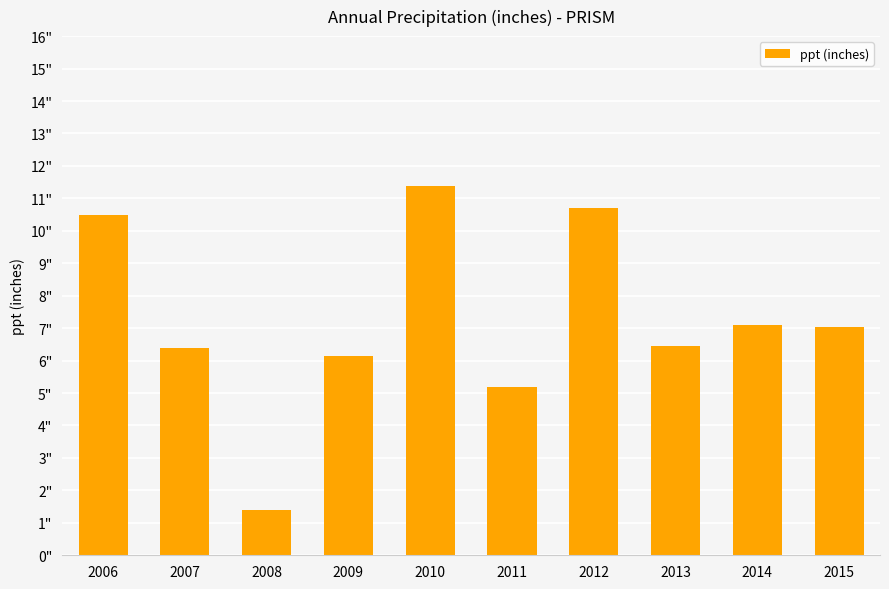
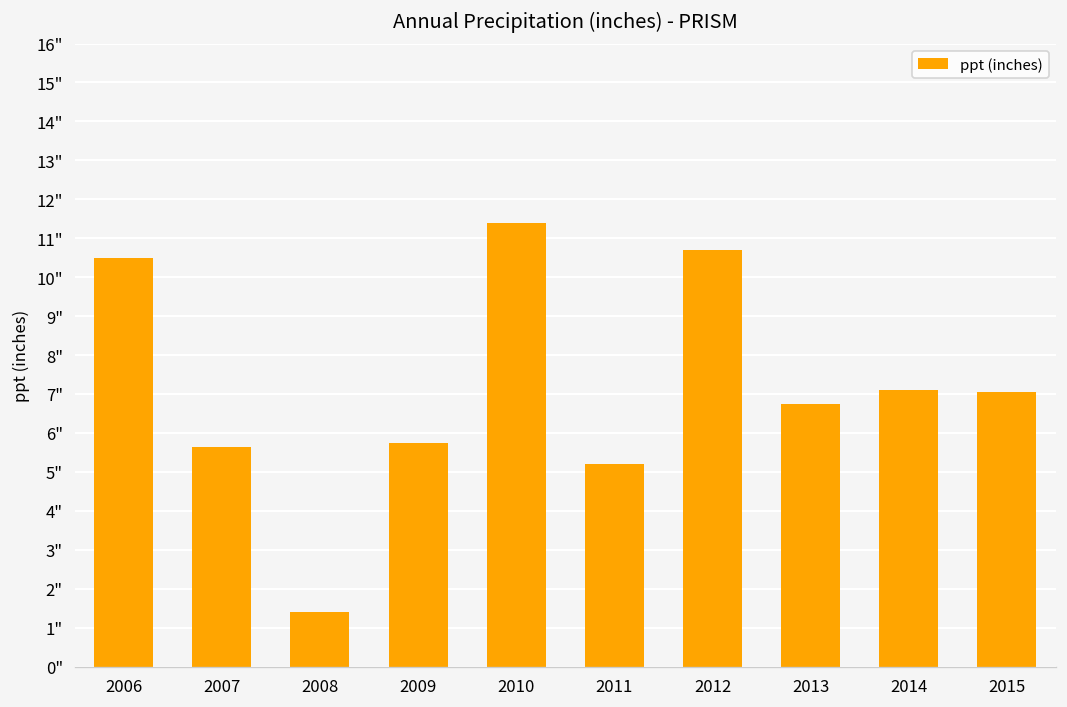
2007: 6.4" -> 5.6"
2009: 6.2" -> 5.7"
2013: 6.5" -> 6.7"
